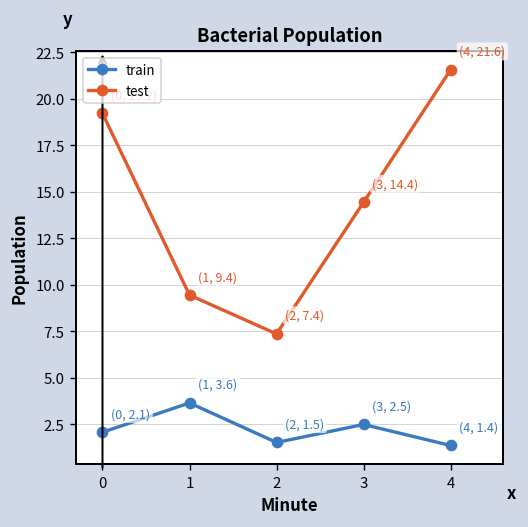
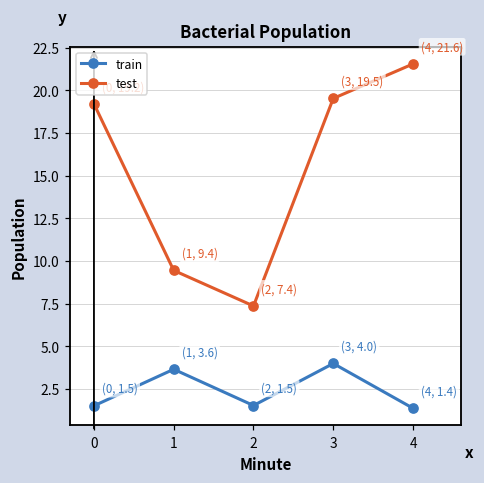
train, 0: 2.1 -> 1.5
train, 3: 2.5 -> 4.0
test, 3: 14.4 -> 19.5
